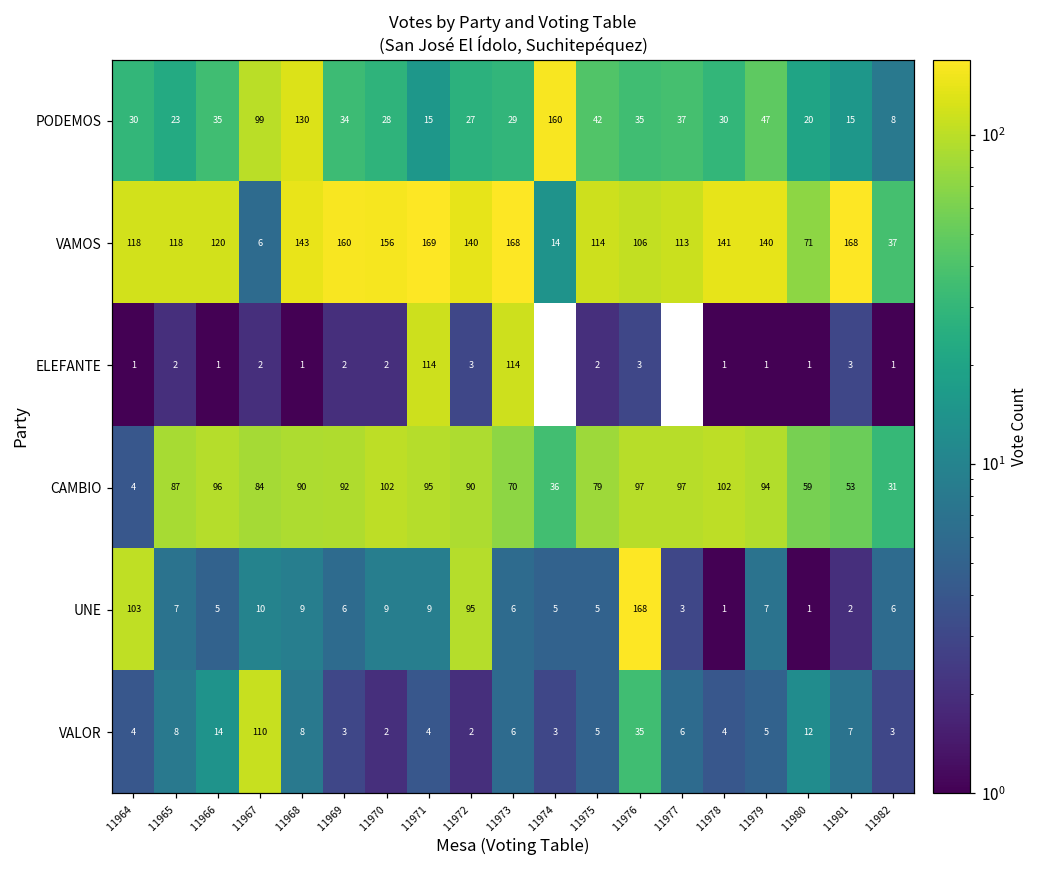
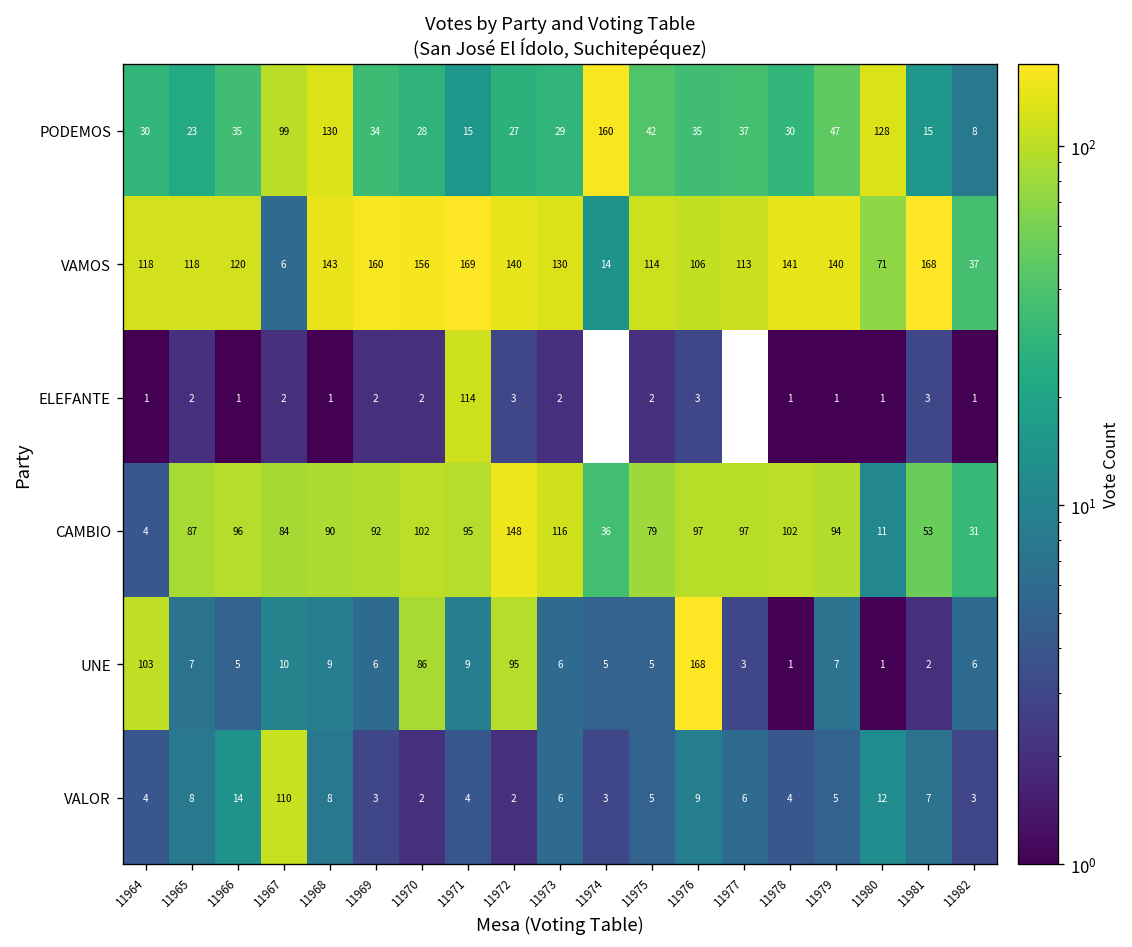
PODEMOS, 11980: 20 -> 128
VAMOS, 11973: 168 -> 130
ELEFANTE, 11973: 114 -> 2
CAMBIO, 11972: 90 -> 148
CAMBIO, 11973: 70 -> 116
CAMBIO, 11980: 59 -> 11
UNE, 11970: 9 -> 86
VALOR, 11976: 35 -> 9
